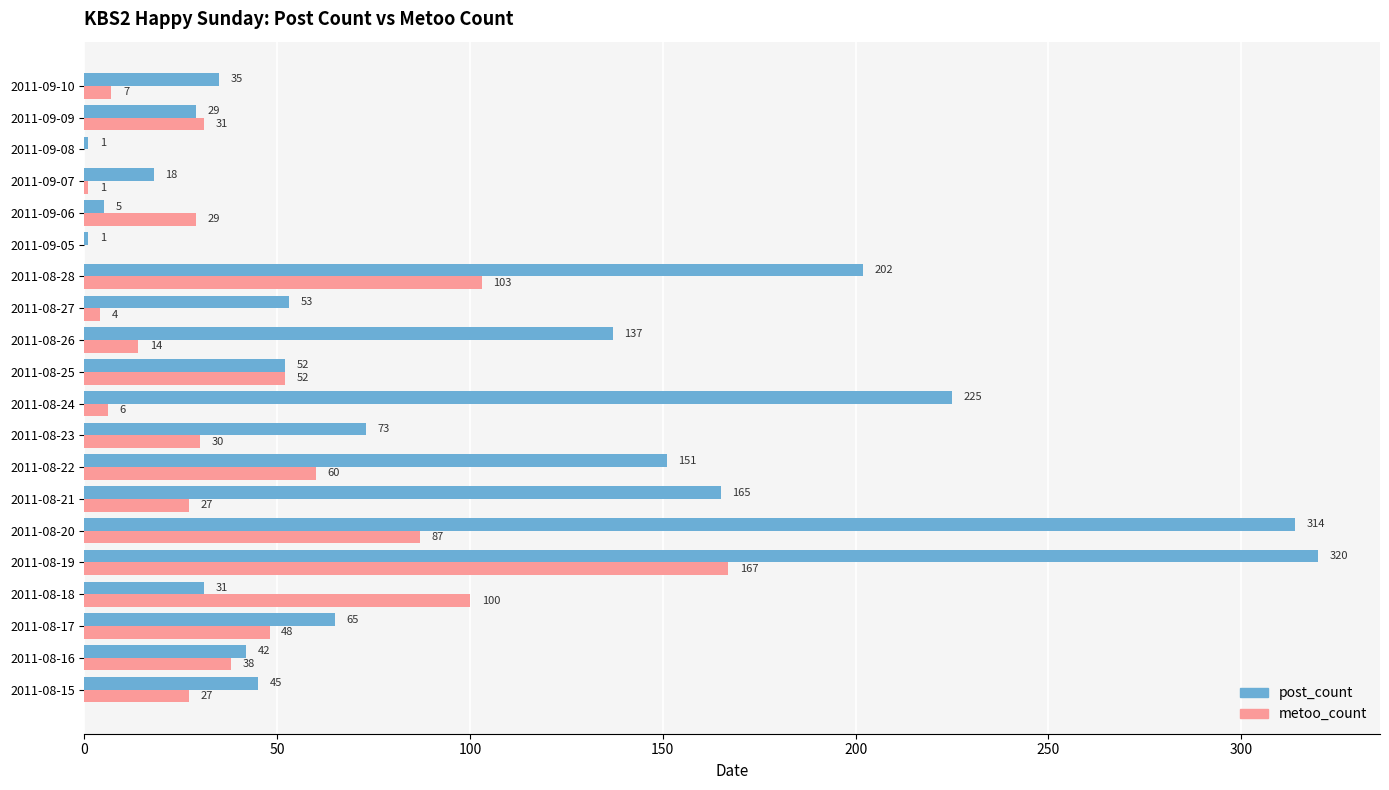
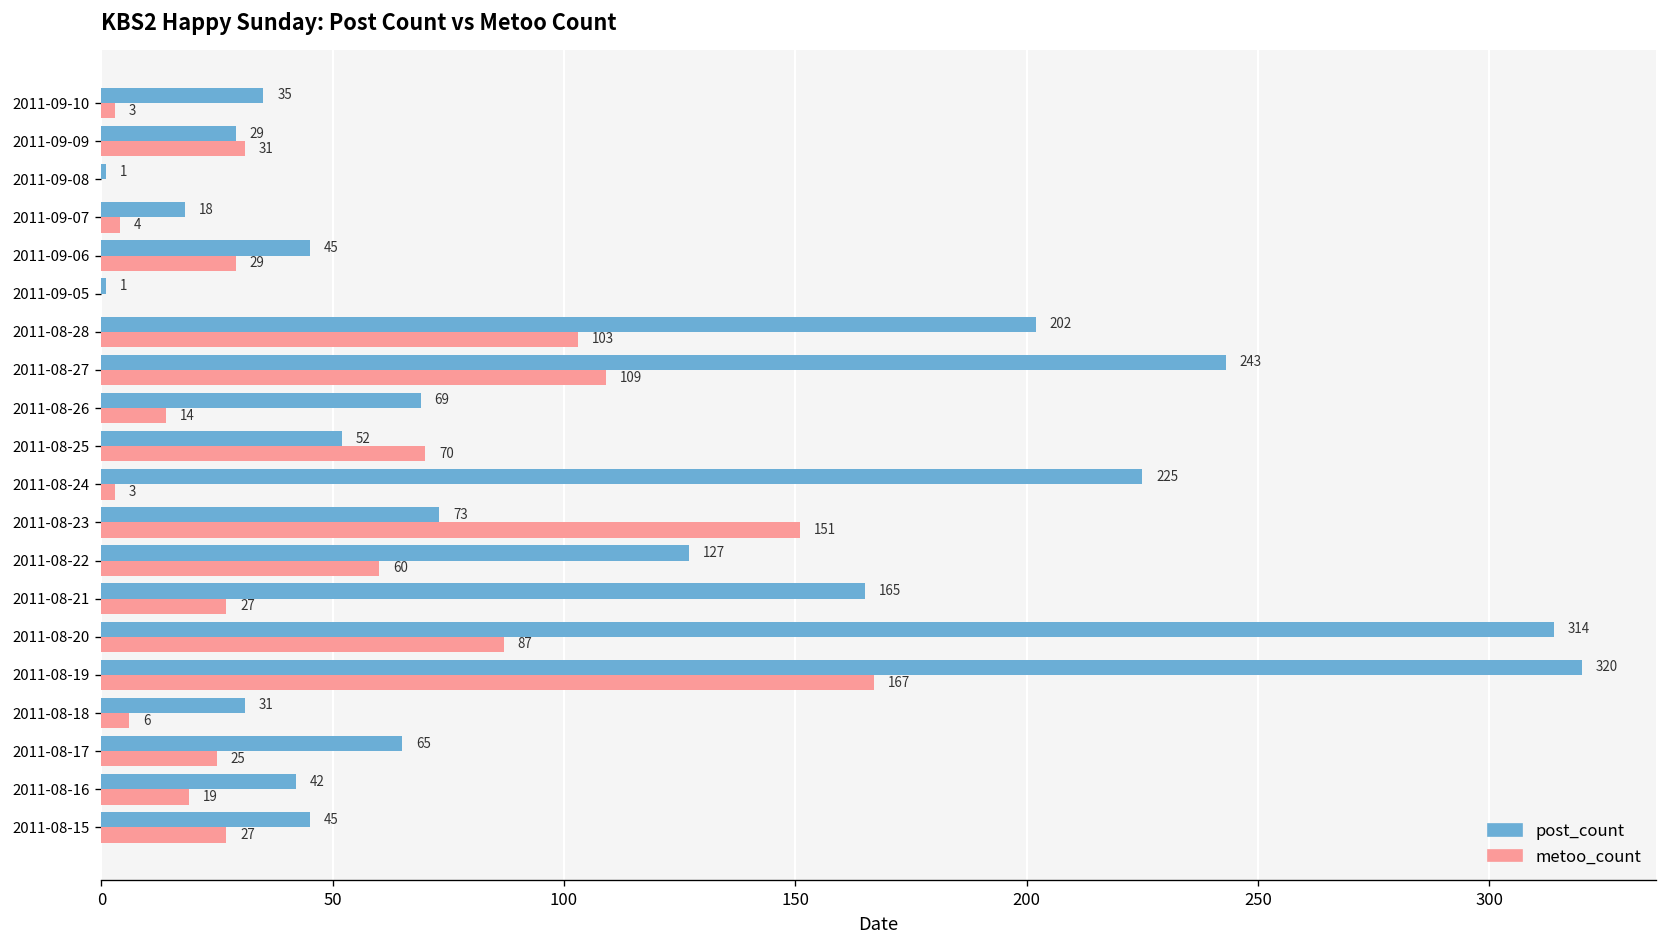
metoo_count, 2011-09-10: 7 -> 3
metoo_count, 2011-09-07: 1 -> 4
post_count, 2011-09-06: 5 -> 45
post_count, 2011-08-27: 53 -> 243
metoo_count, 2011-08-27: 4 -> 109
post_count, 2011-08-26: 137 -> 69
metoo_count, 2011-08-25: 52 -> 70
metoo_count, 2011-08-24: 6 -> 3
metoo_count, 2011-08-23: 30 -> 151
post_count, 2011-08-22: 151 -> 127
metoo_count, 2011-08-18: 100 -> 6
metoo_count, 2011-08-17: 48 -> 25
metoo_count, 2011-08-16: 38 -> 19
